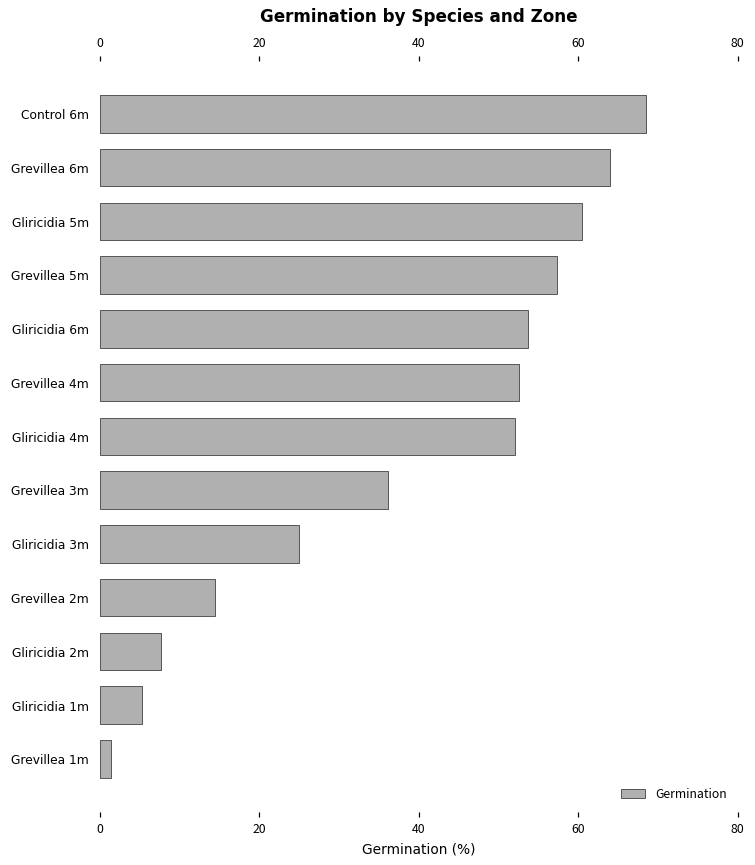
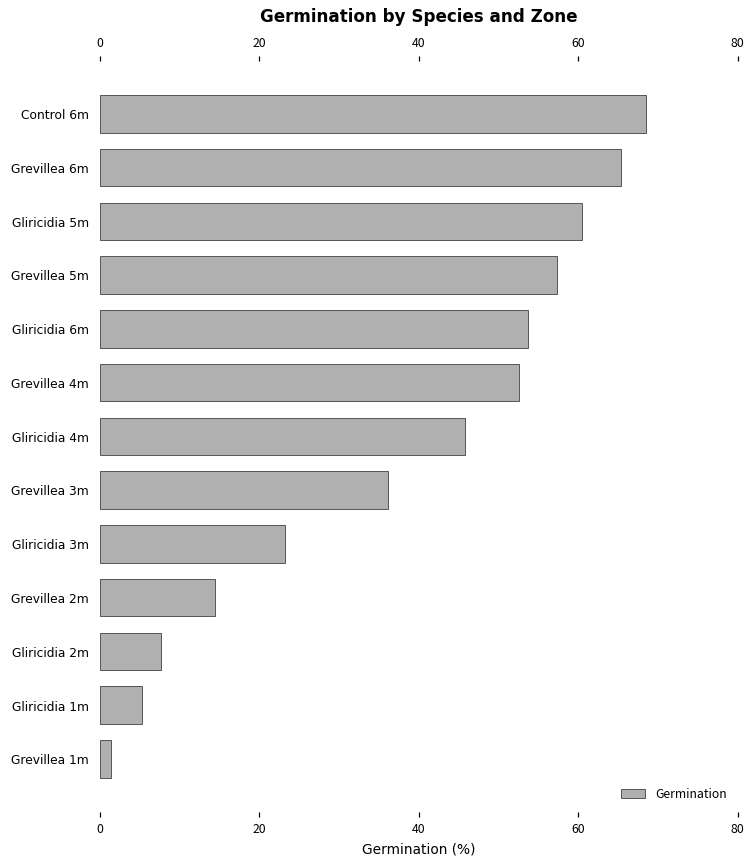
Grevillea 6m: 64 -> 65
Gliricidia 4m: 52 -> 46
Gliricidia 3m: 25 -> 23
